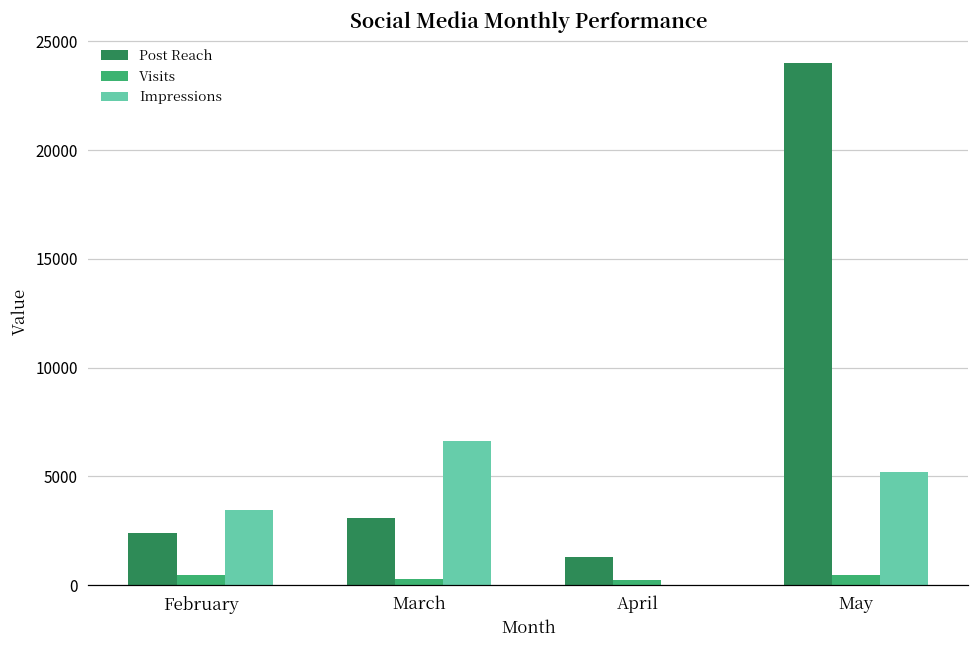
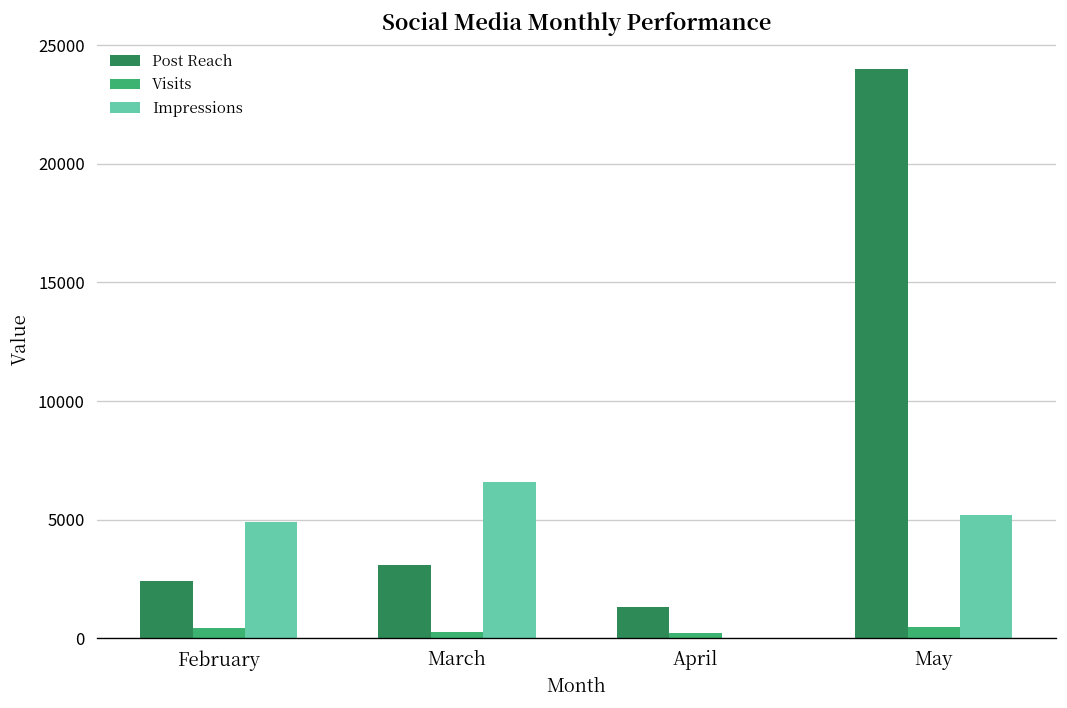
Impressions, February: 3400 -> 4900
